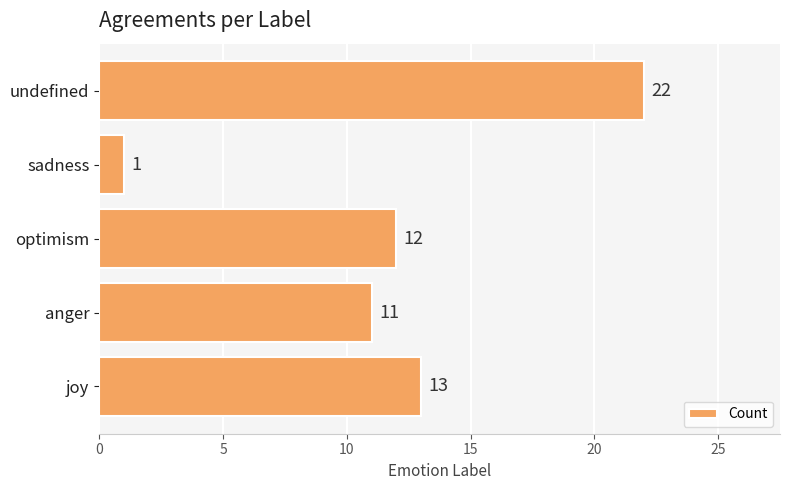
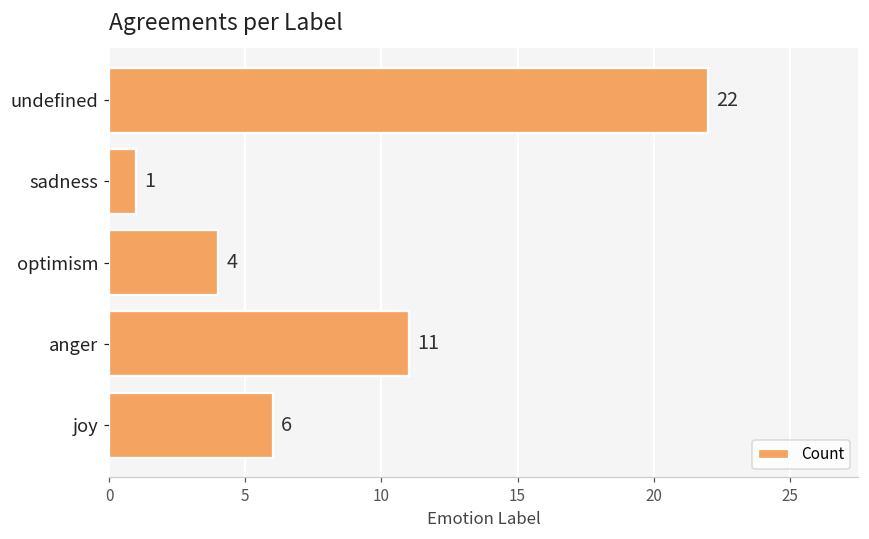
optimism: 12 -> 4
joy: 13 -> 6
